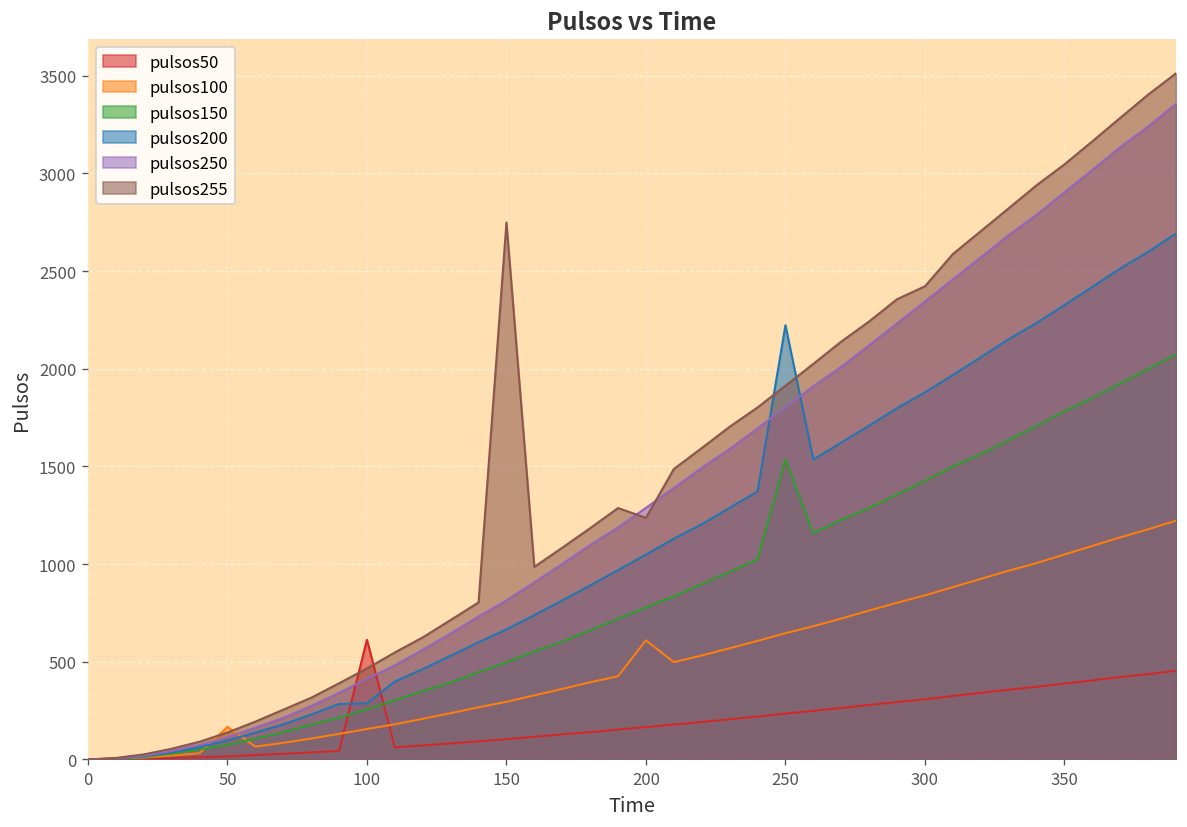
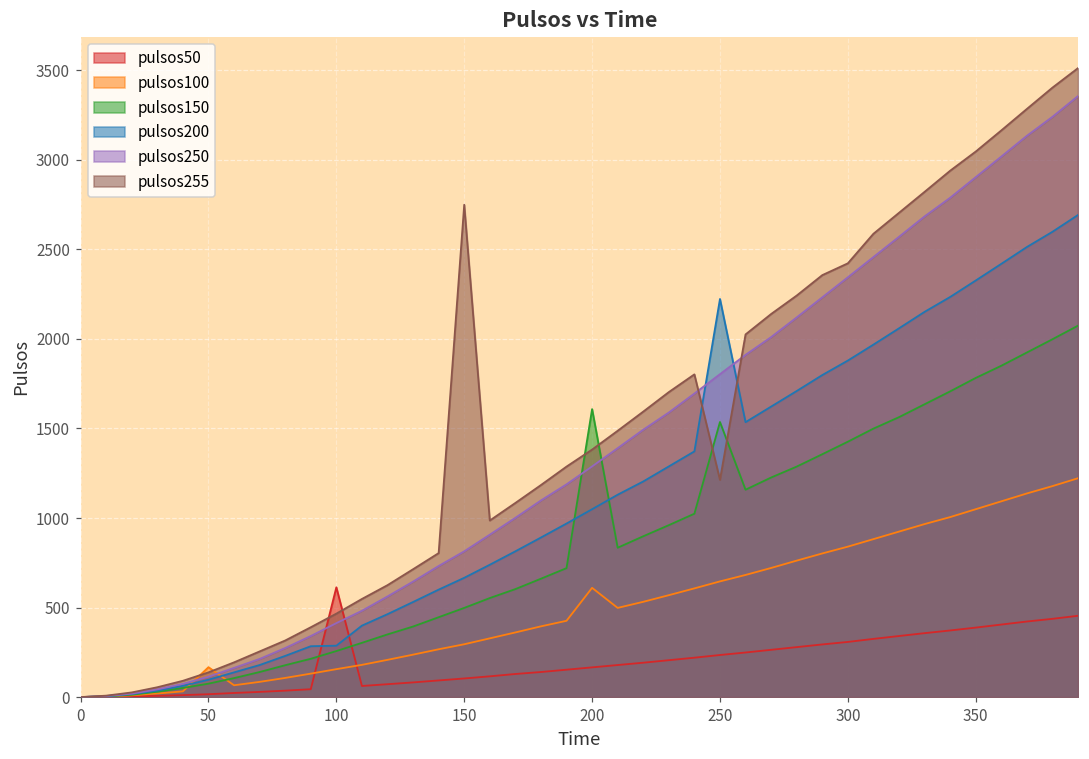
pulsos150, 200: 780 -> 1610
pulsos255, 200: 1240 -> 1380
pulsos255, 250: 1910 -> 1210
